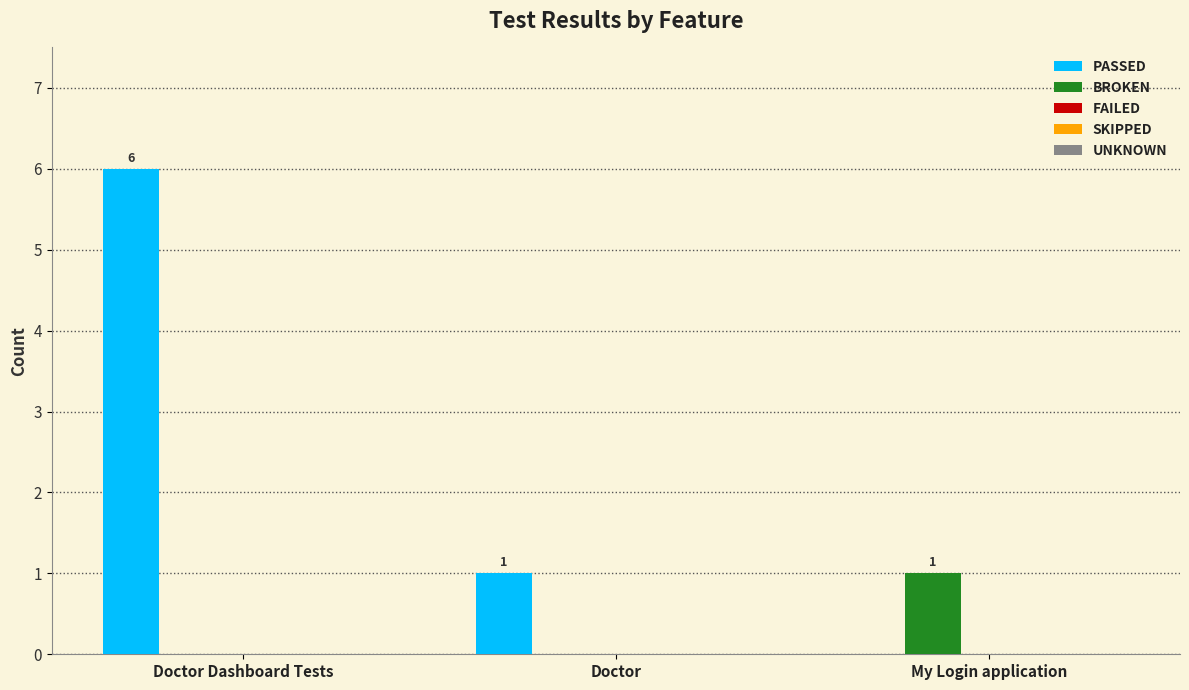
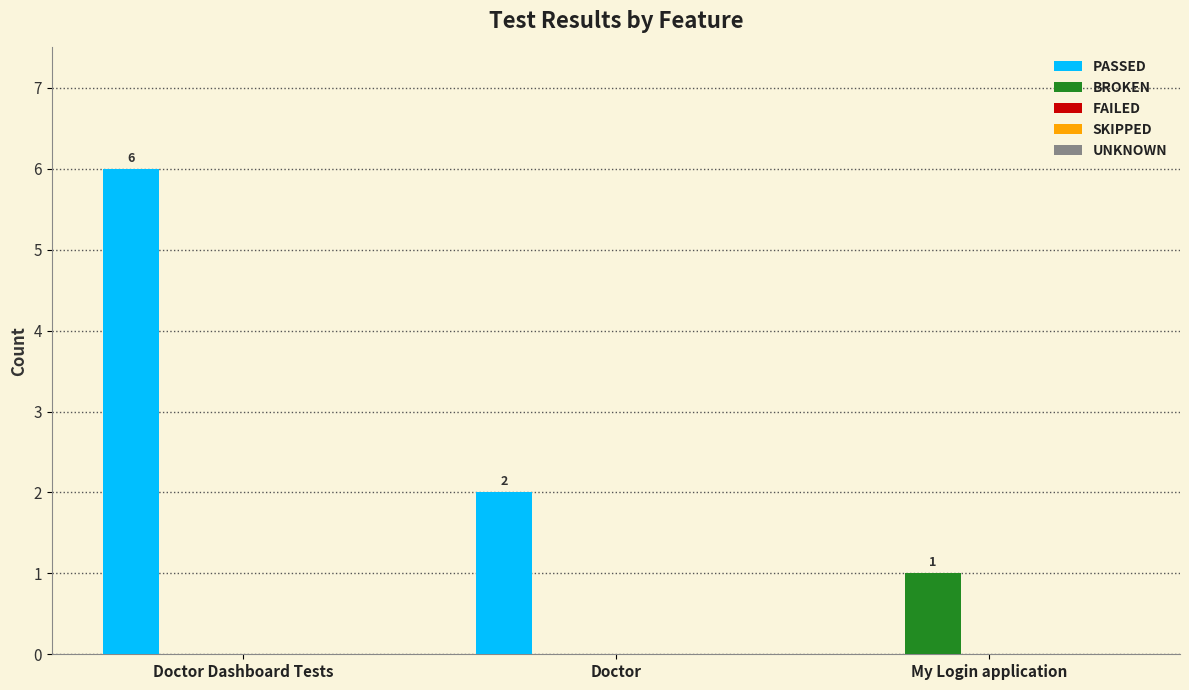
PASSED, Doctor: 1 -> 2
